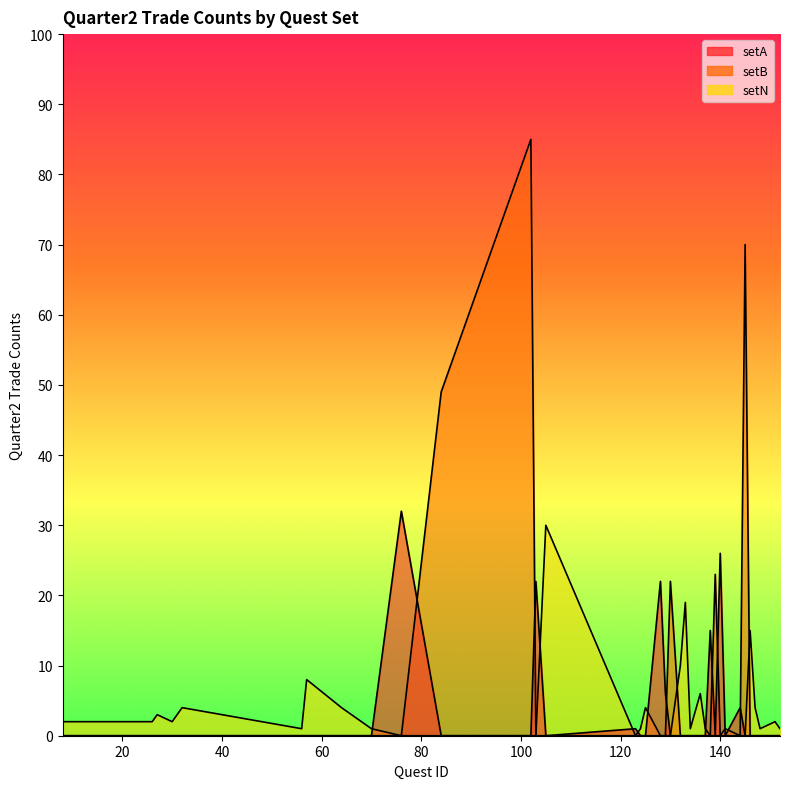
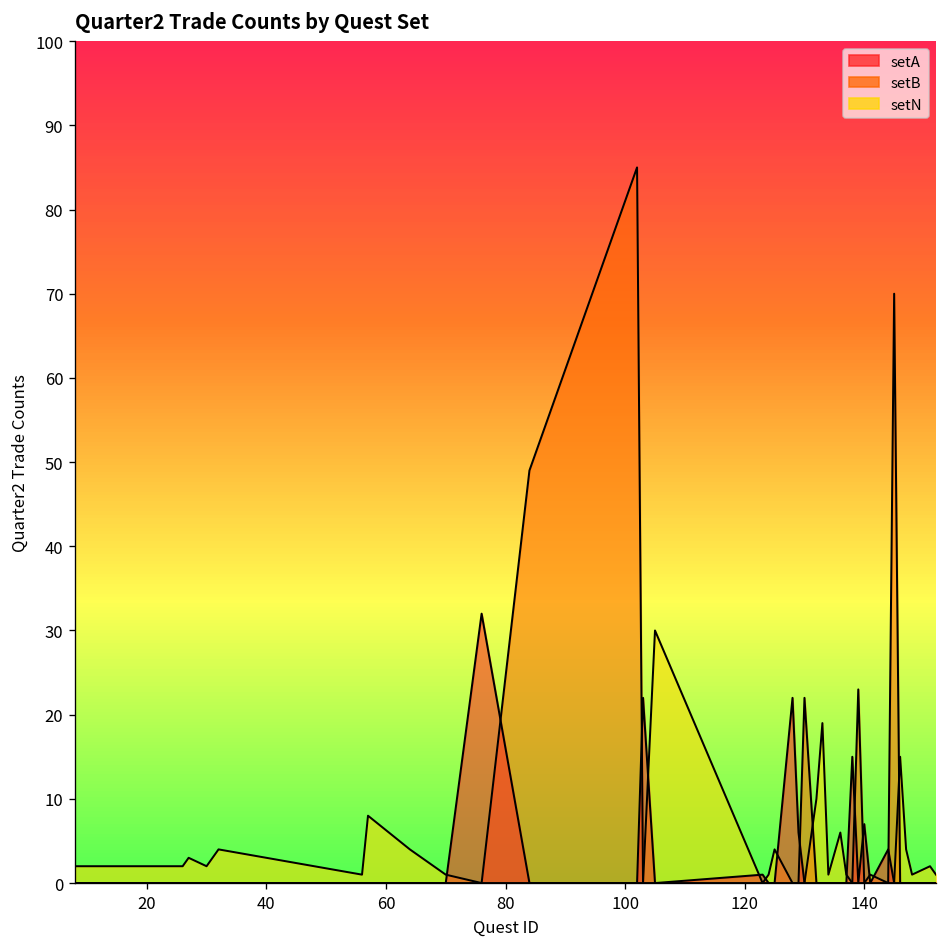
setA, 140: 26 -> 7
